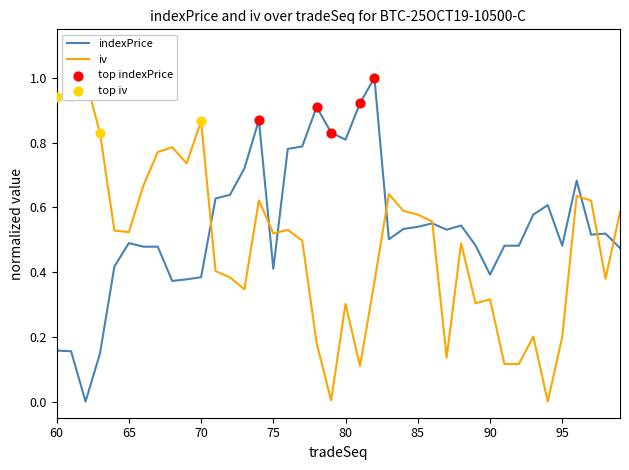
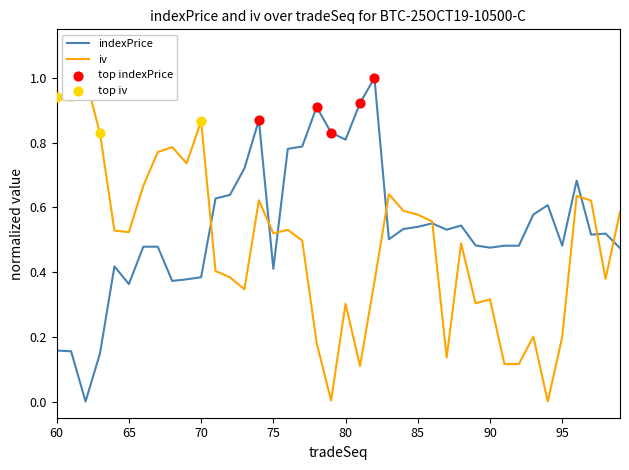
indexPrice, 65: 0.49 -> 0.36
indexPrice, 90: 0.39 -> 0.48
